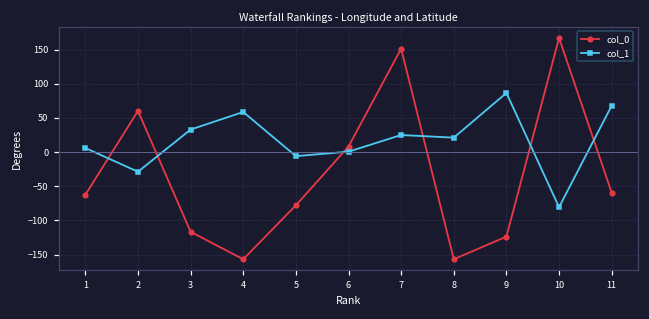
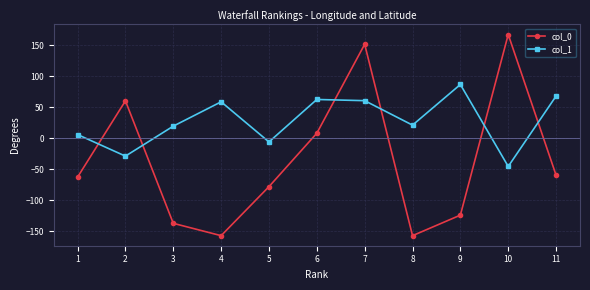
col_0, 3: -120 -> -140
col_1, 3: 30 -> 20
col_1, 6: 0 -> 60
col_1, 7: 20 -> 60
col_1, 10: -80 -> -50
